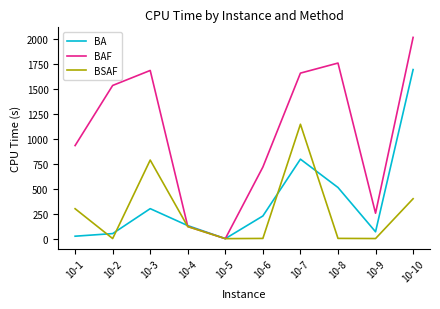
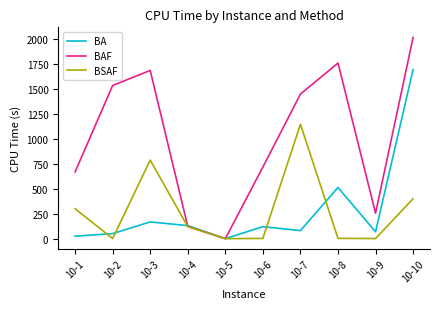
BAF, 10-1: 900 -> 700
BA, 10-3: 300 -> 200
BA, 10-6: 200 -> 100
BA, 10-7: 800 -> 100
BAF, 10-7: 1700 -> 1400
